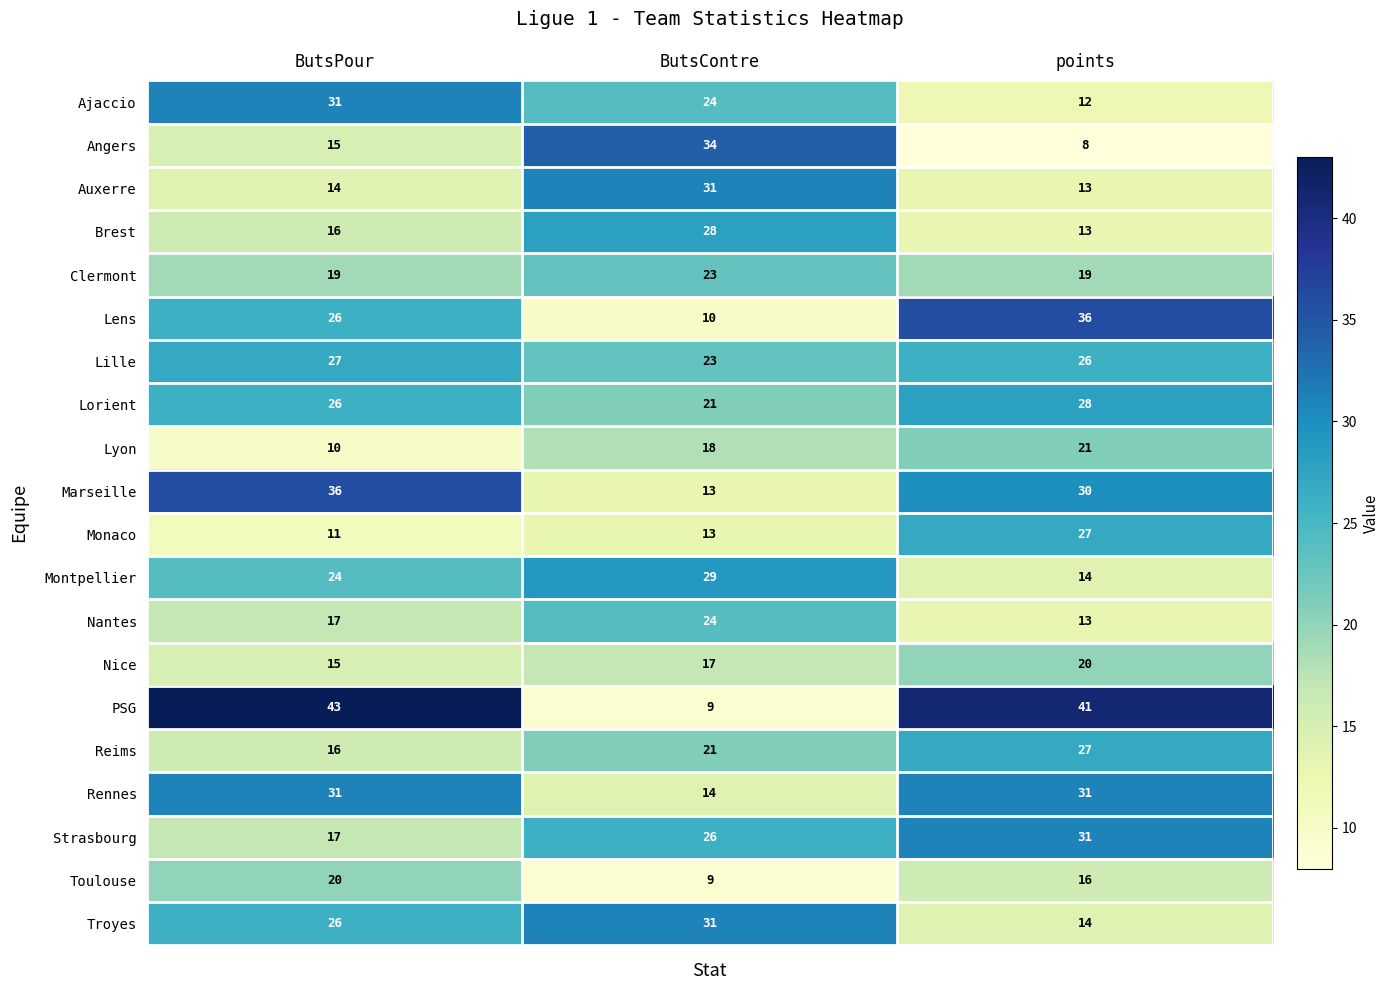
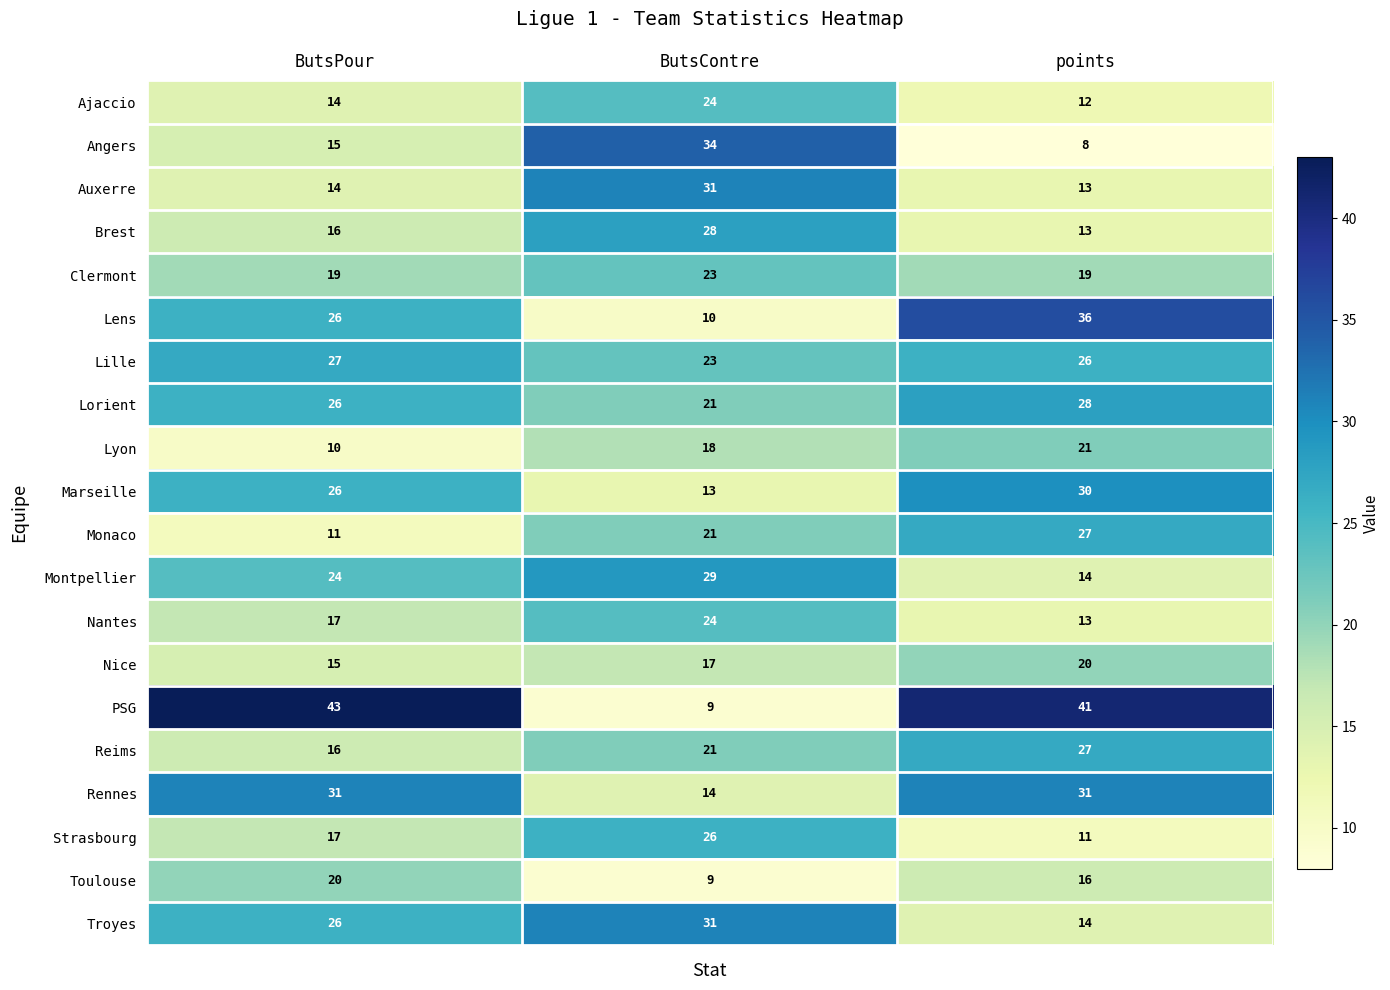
Ajaccio, ButsPour: 31 -> 14
Marseille, ButsPour: 36 -> 26
Monaco, ButsContre: 13 -> 21
Strasbourg, points: 31 -> 11
